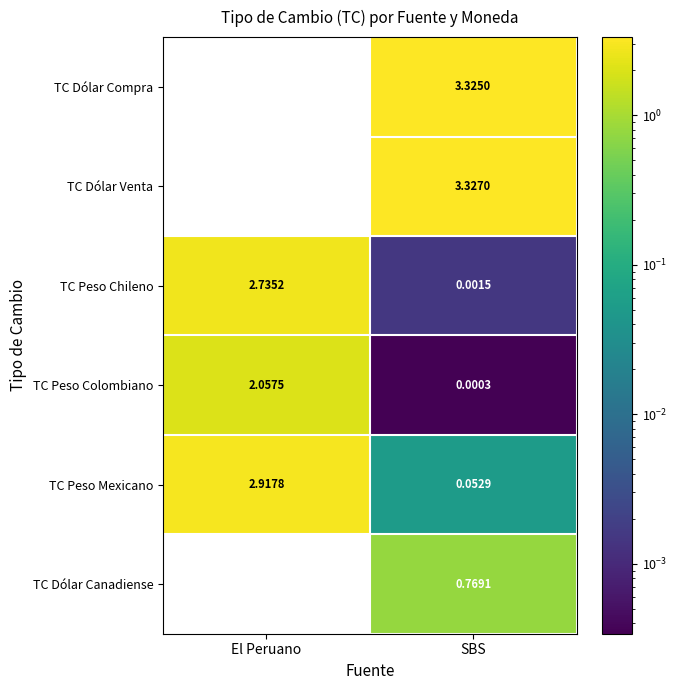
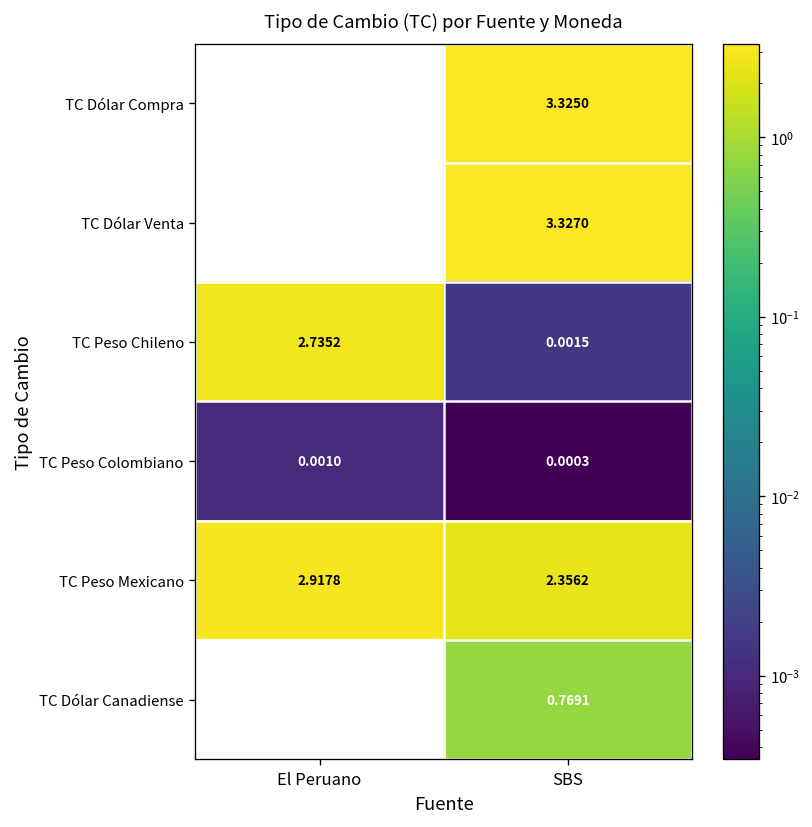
TC Peso Colombiano, El Peruano: 2.0575 -> 0.0010
TC Peso Mexicano, SBS: 0.0529 -> 2.3562
